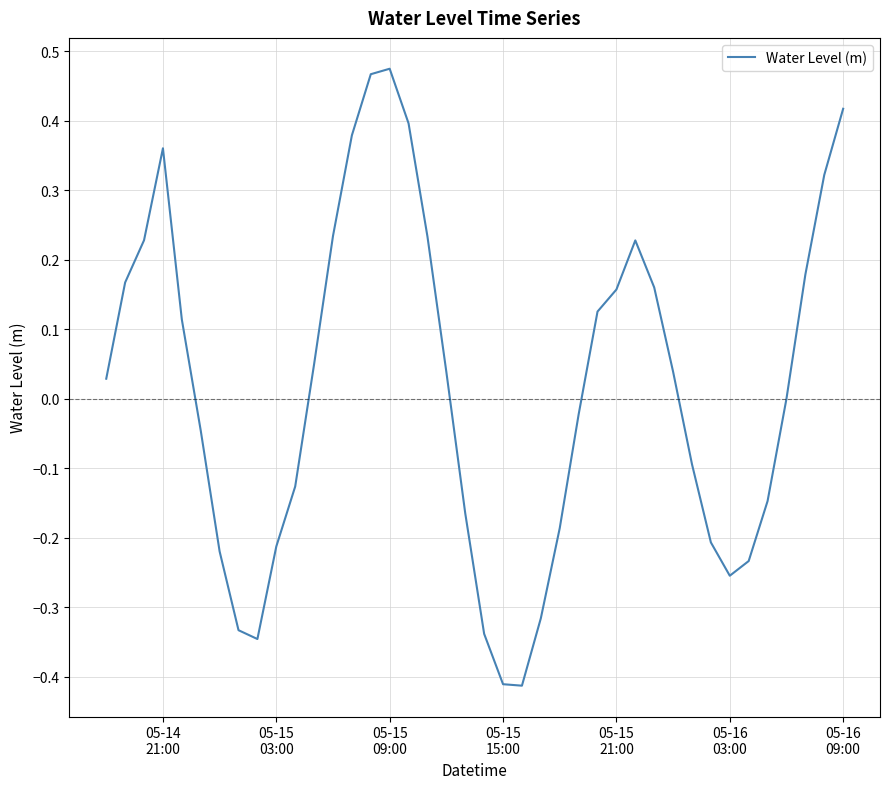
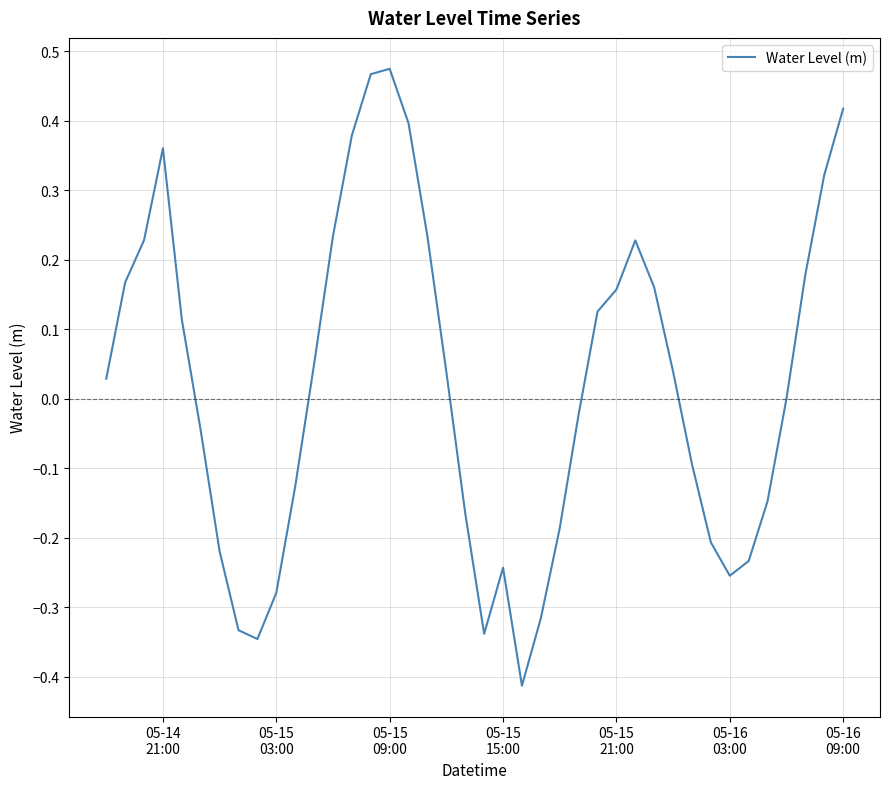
05-15 03:00: -0.21 -> -0.28
05-15 15:00: -0.41 -> -0.24
